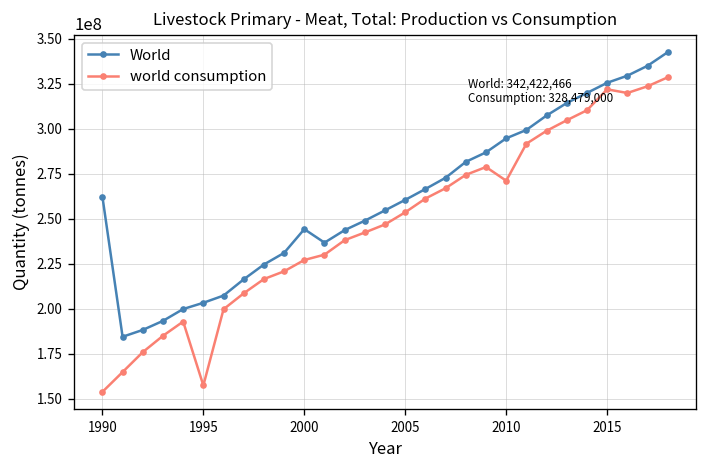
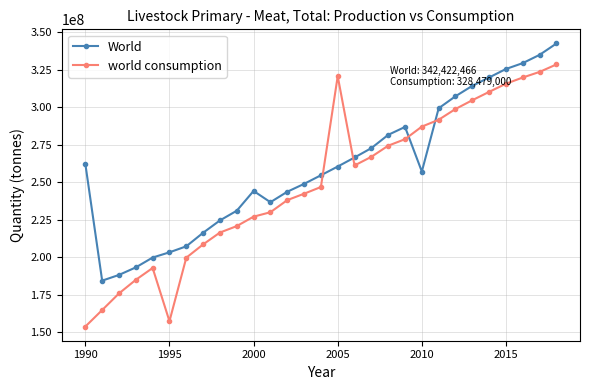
world consumption, 2005: 254000000 -> 321000000
World, 2010: 295000000 -> 257000000
world consumption, 2010: 271000000 -> 287000000
world consumption, 2015: 322000000 -> 316000000
